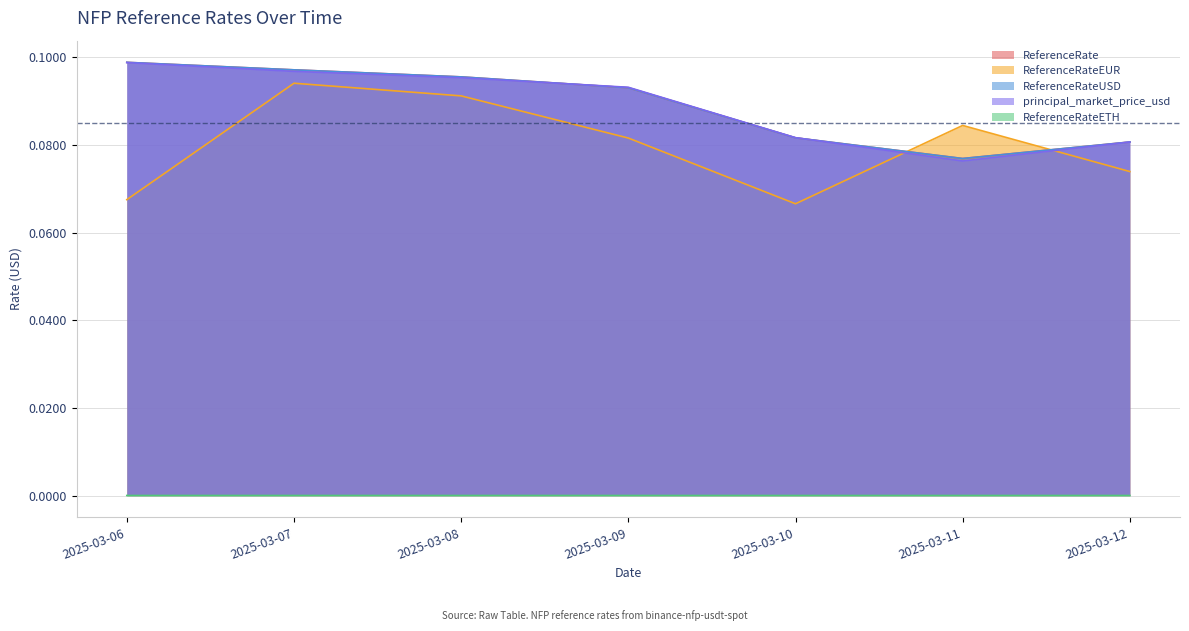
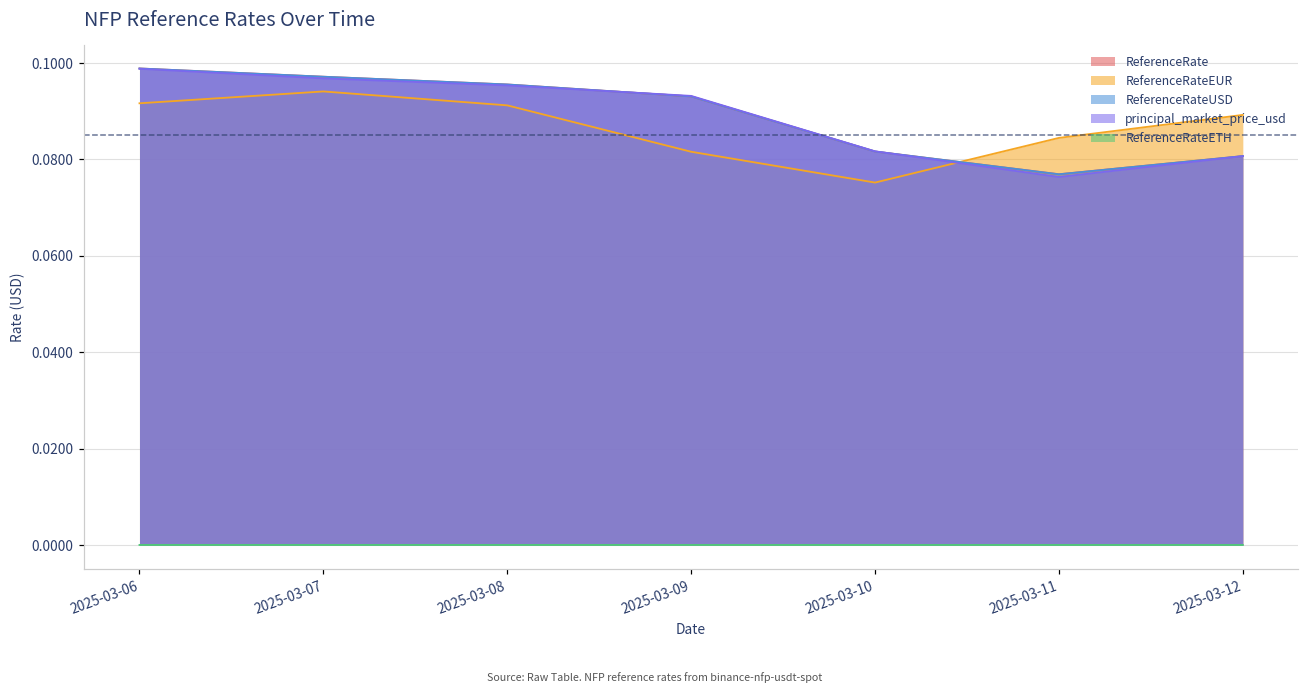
ReferenceRateEUR, 2025-03-06: 0.068 -> 0.092
ReferenceRateEUR, 2025-03-10: 0.067 -> 0.075
ReferenceRateEUR, 2025-03-12: 0.074 -> 0.089
